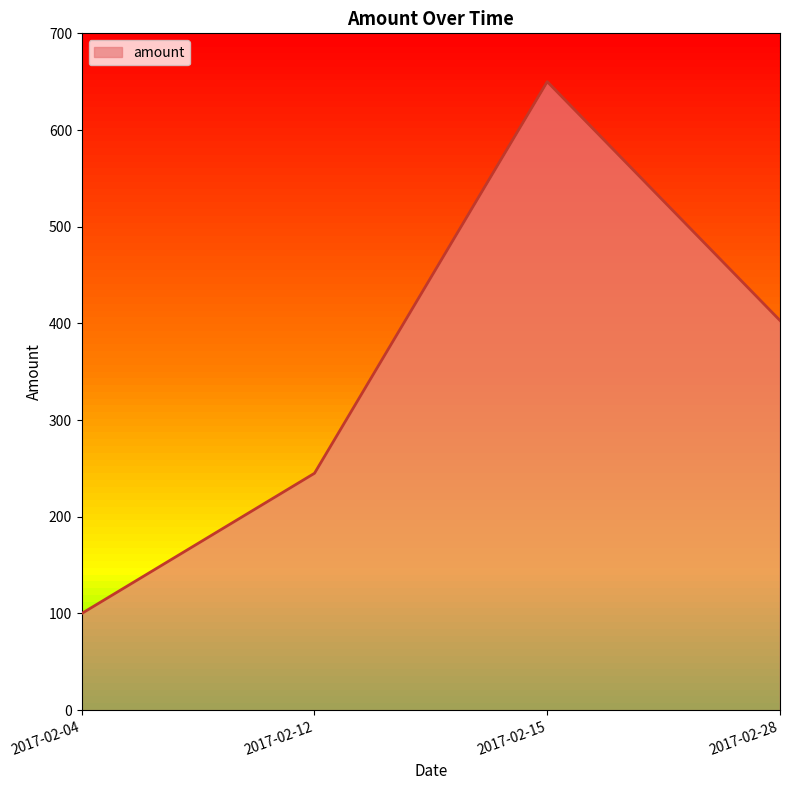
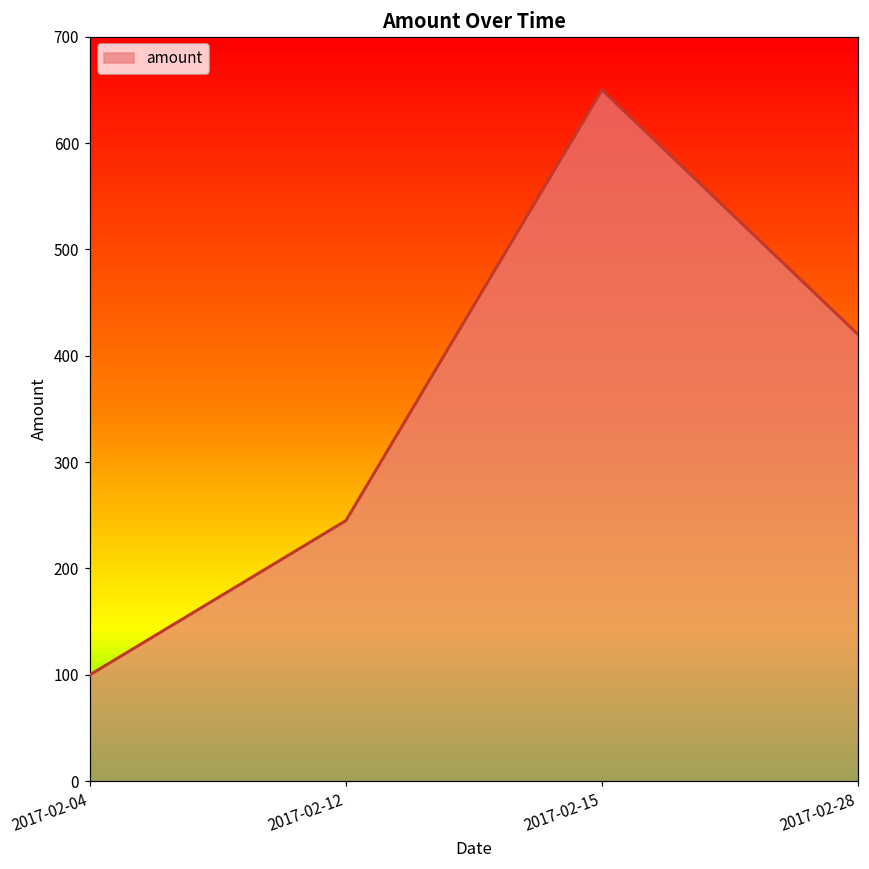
2017-02-28: 400 -> 420
